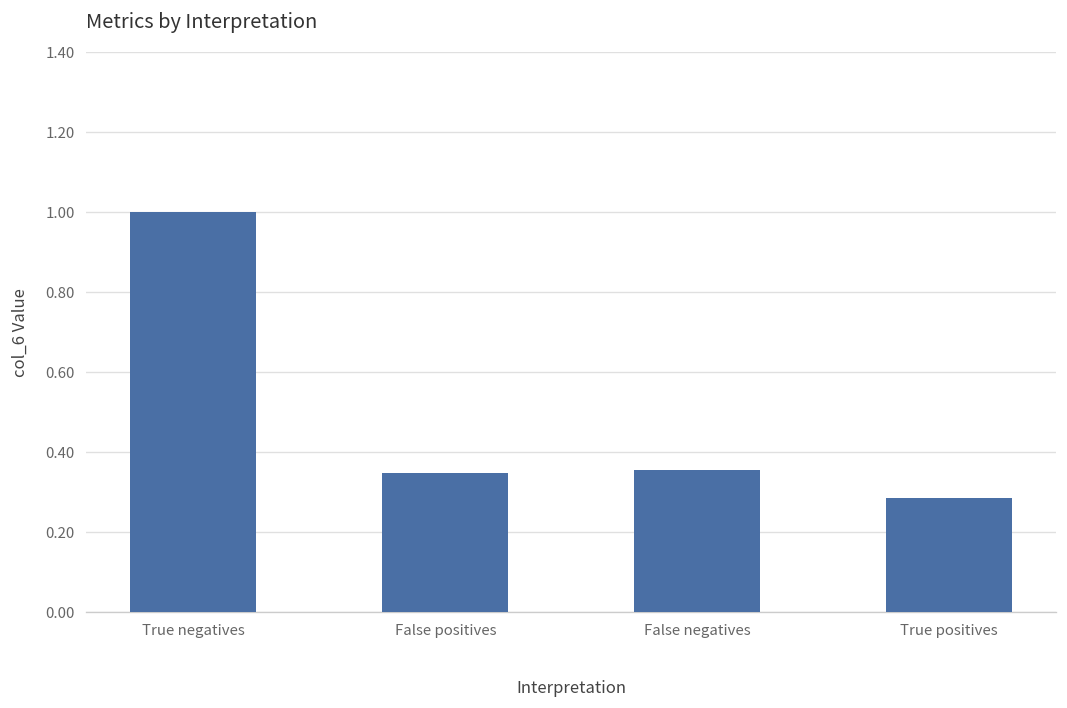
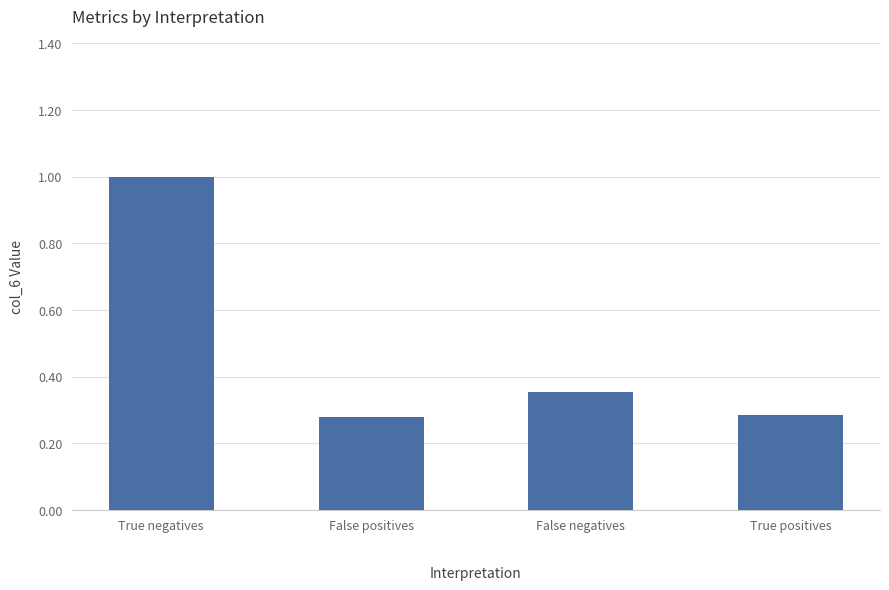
False positives: 0.35 -> 0.28
